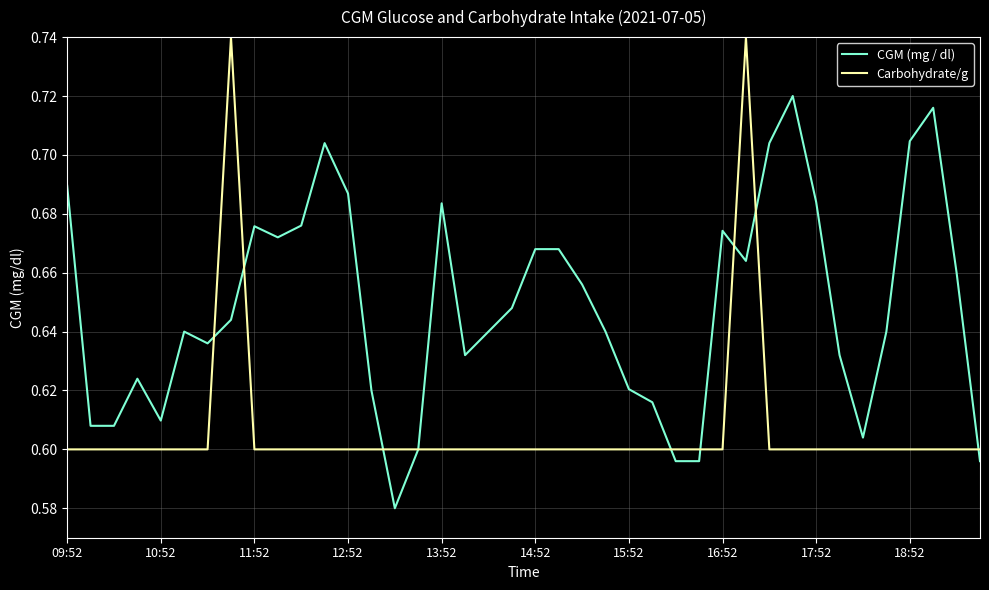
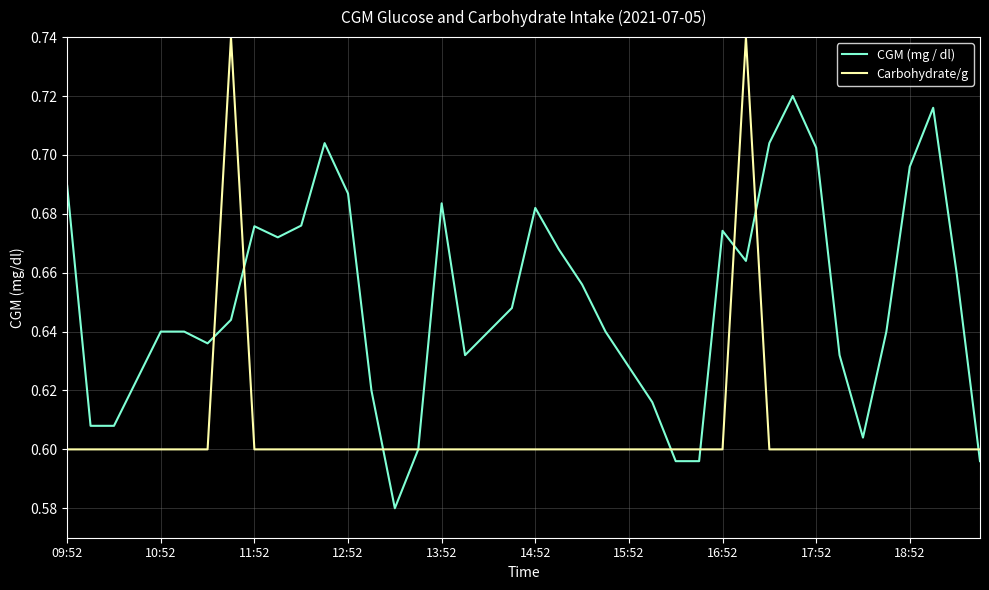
CGM (mg / dl), 10:52: 0.610 -> 0.640
CGM (mg / dl), 14:52: 0.668 -> 0.682
CGM (mg / dl), 15:52: 0.620 -> 0.628
CGM (mg / dl), 17:52: 0.684 -> 0.702
CGM (mg / dl), 18:52: 0.705 -> 0.696
